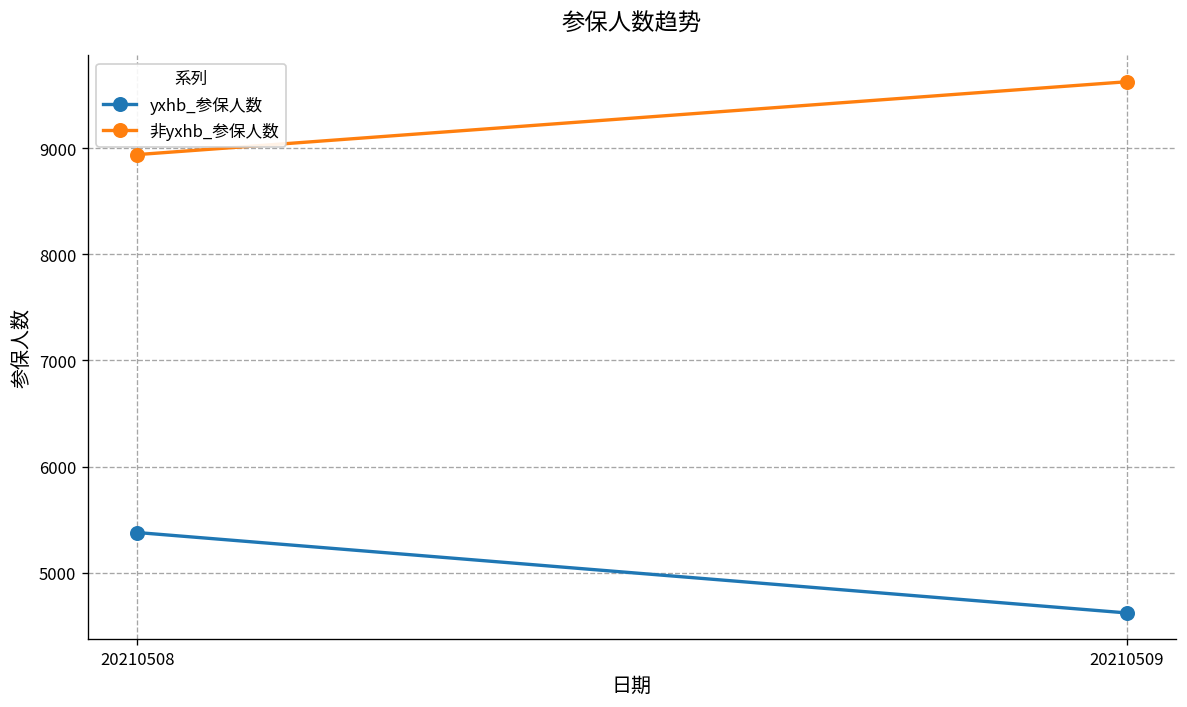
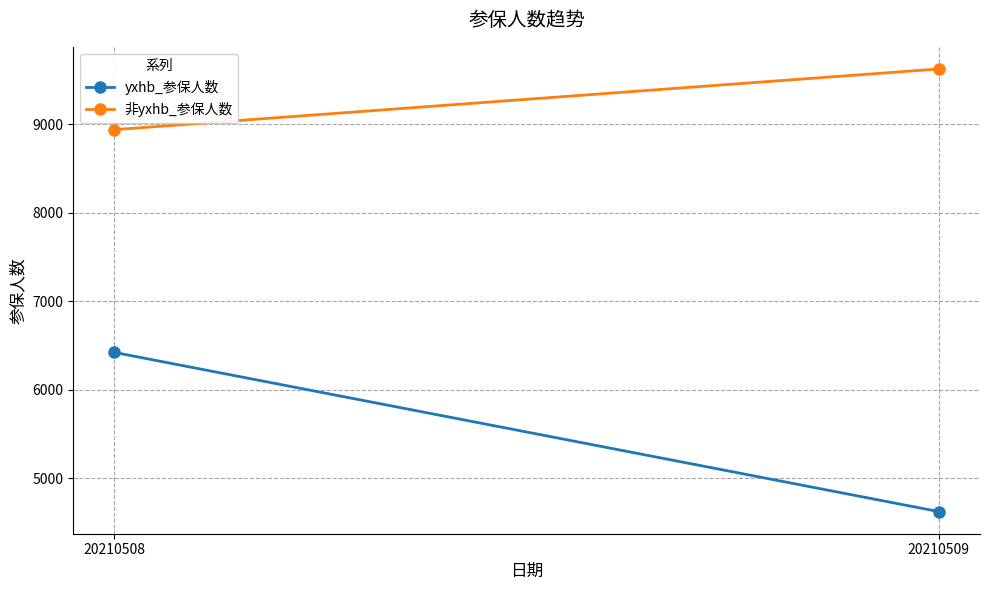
yxhb_参保人数, 20210508: 5400 -> 6400
